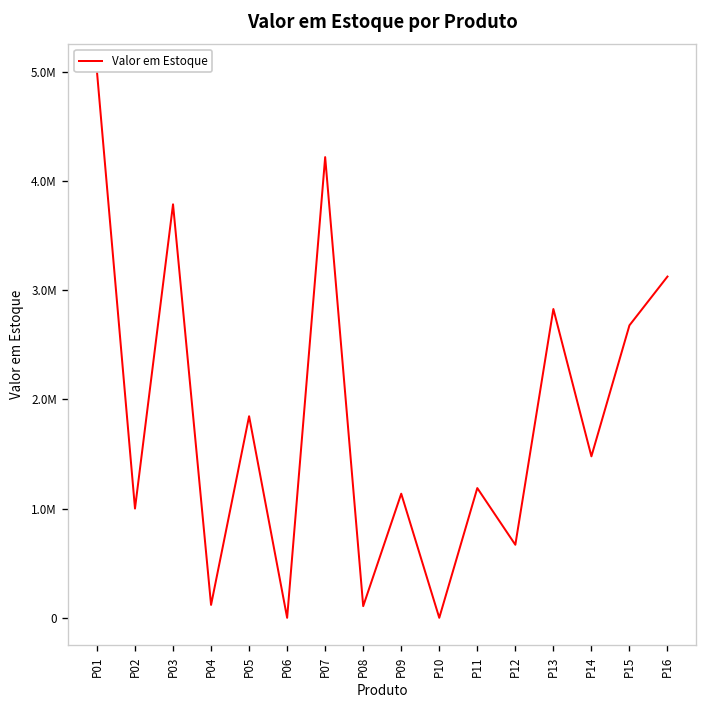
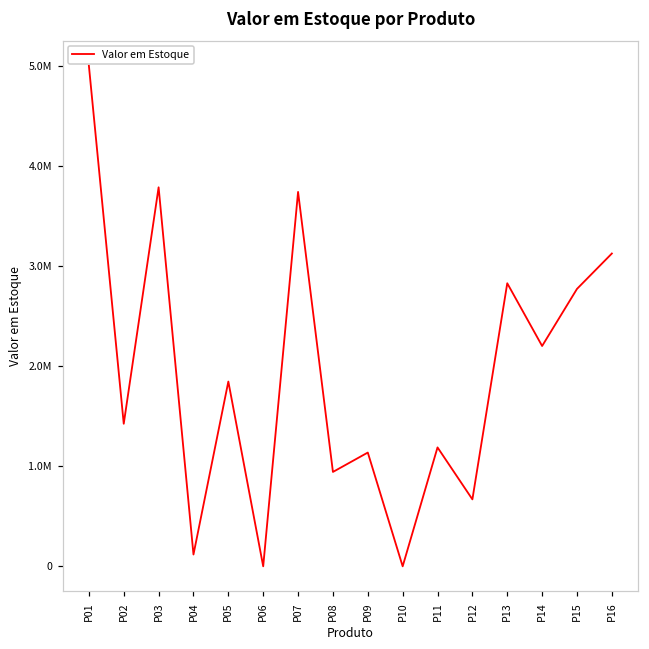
P02: 1000000 -> 1400000
P07: 4200000 -> 3700000
P08: 100000 -> 900000
P14: 1500000 -> 2200000
P15: 2700000 -> 2800000
